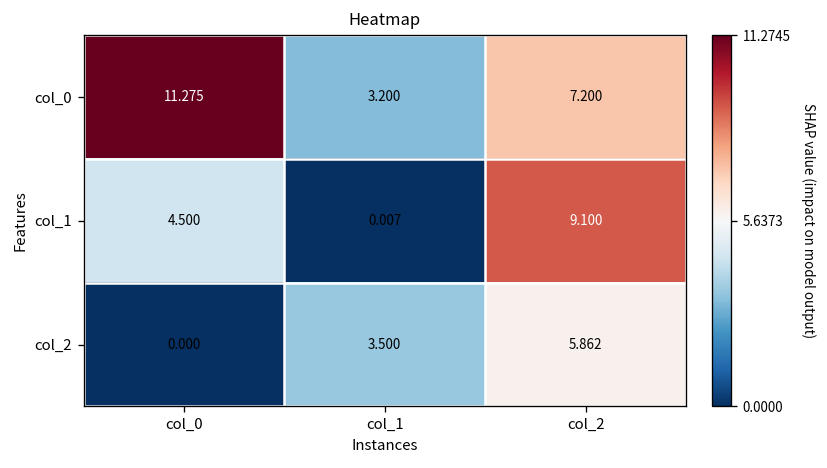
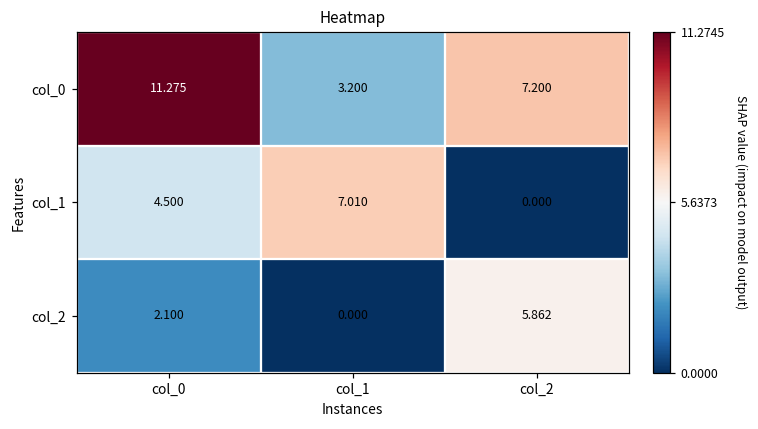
col_1, col_1: 0.007 -> 7.010
col_1, col_2: 9.100 -> 0.000
col_2, col_0: 0.000 -> 2.100
col_2, col_1: 3.500 -> 0.000
